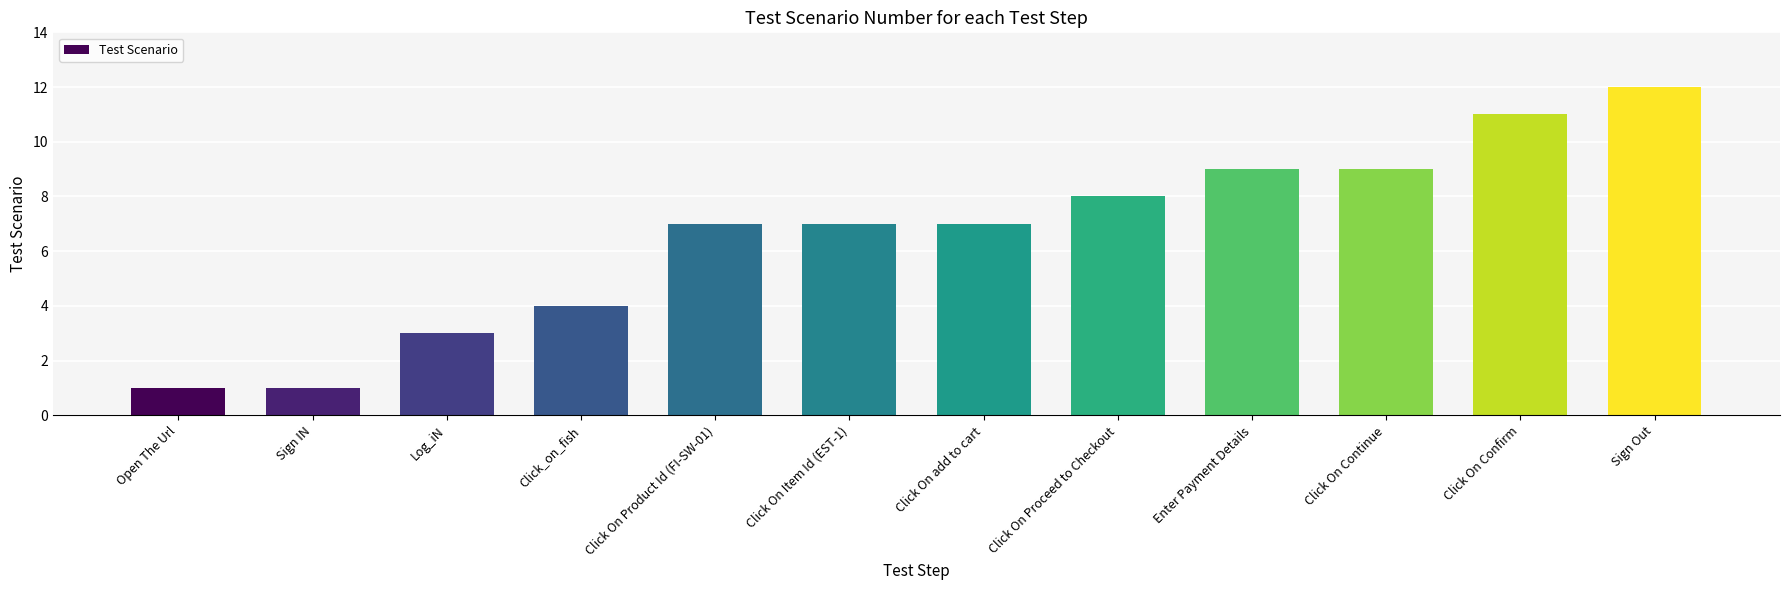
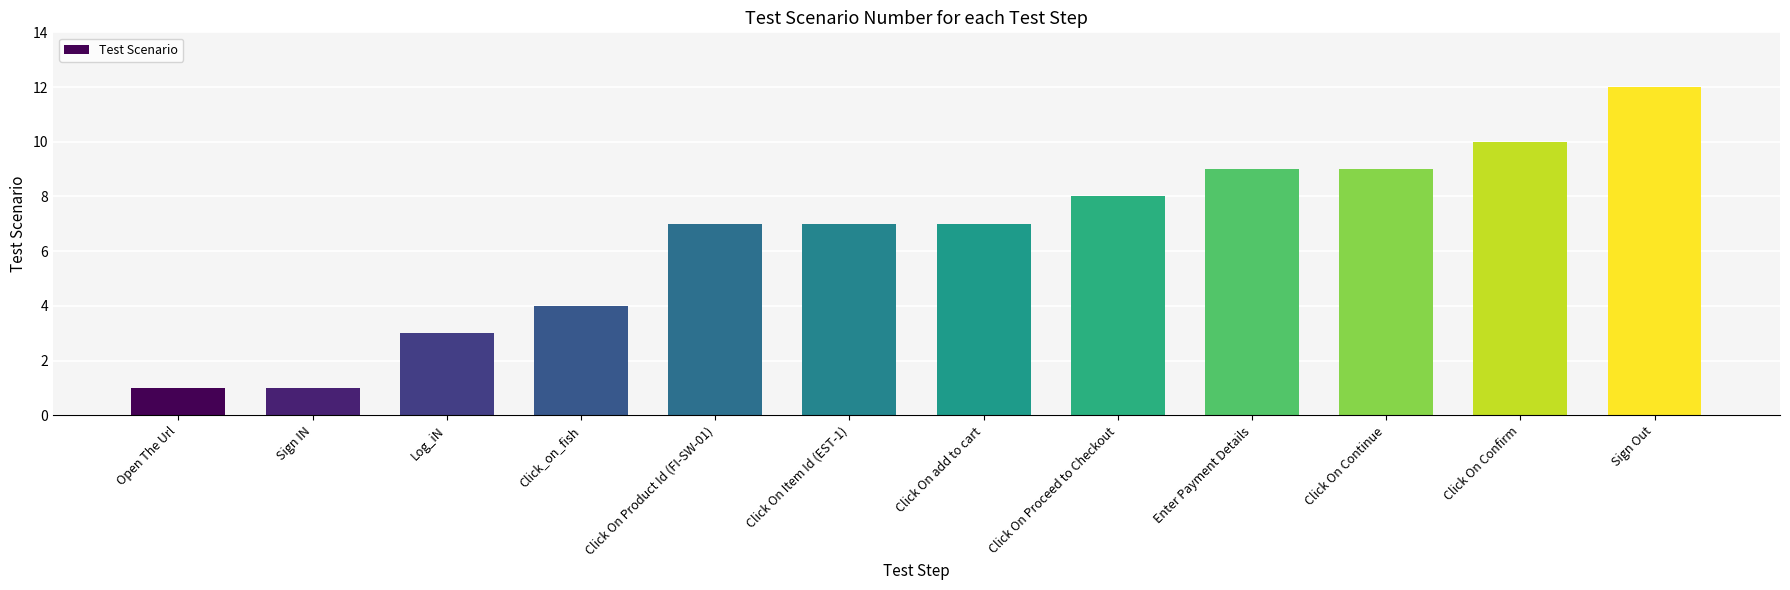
Click On Confirm: 11 -> 10
